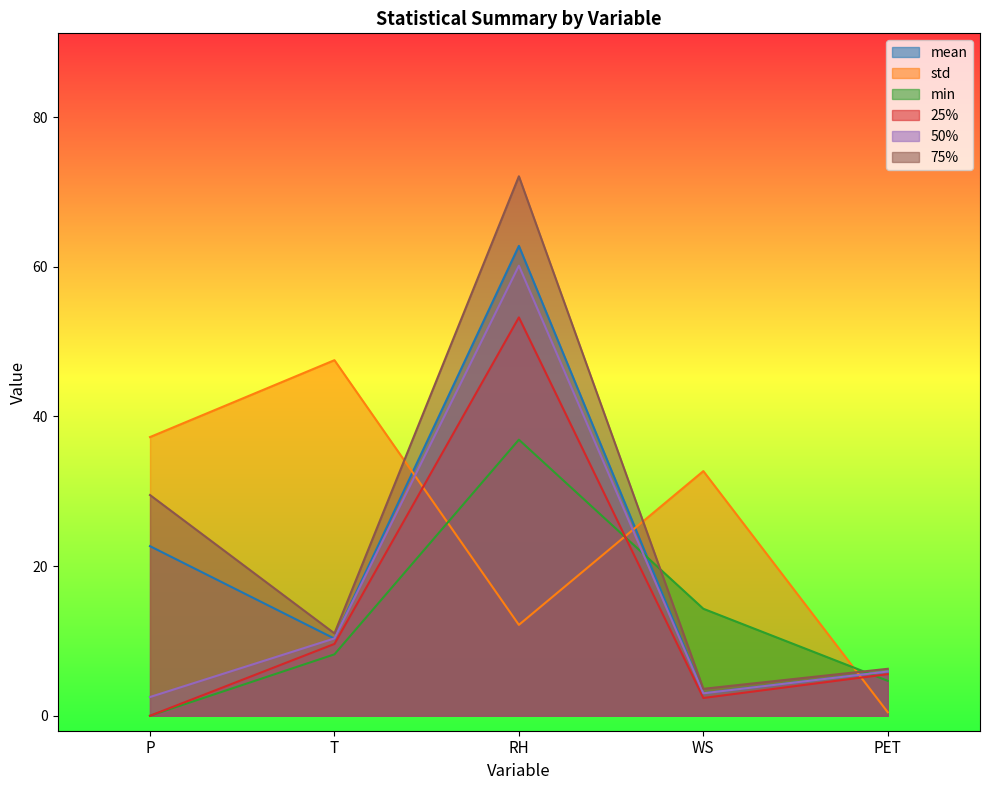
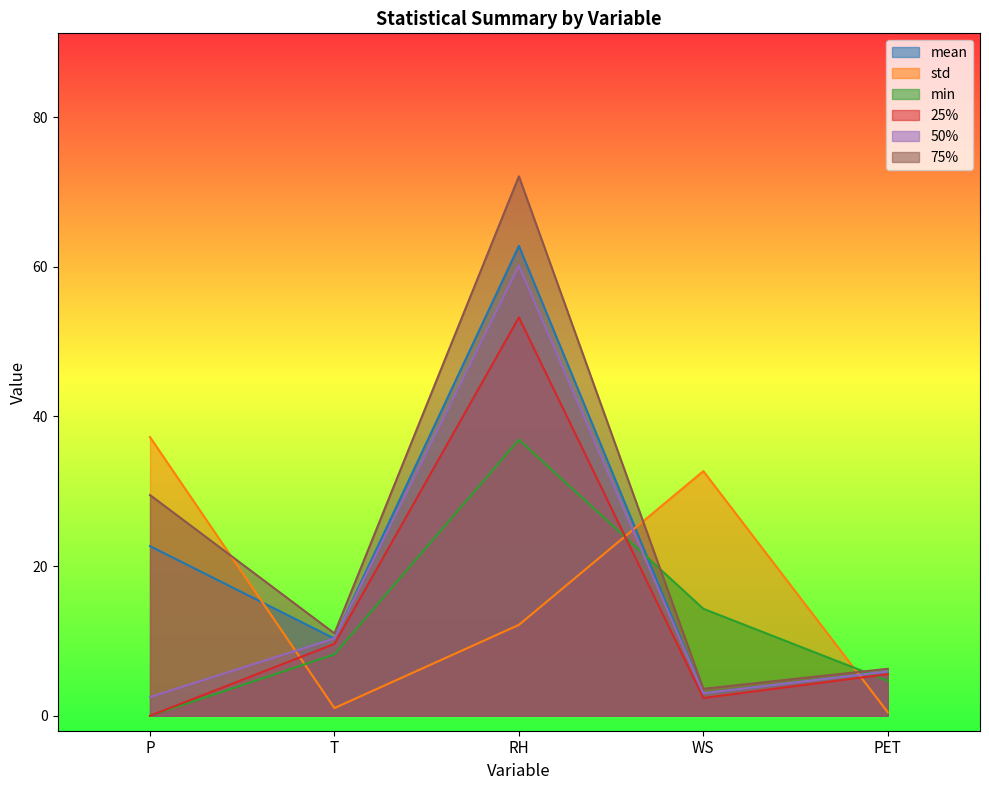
std, T: 48 -> 1
